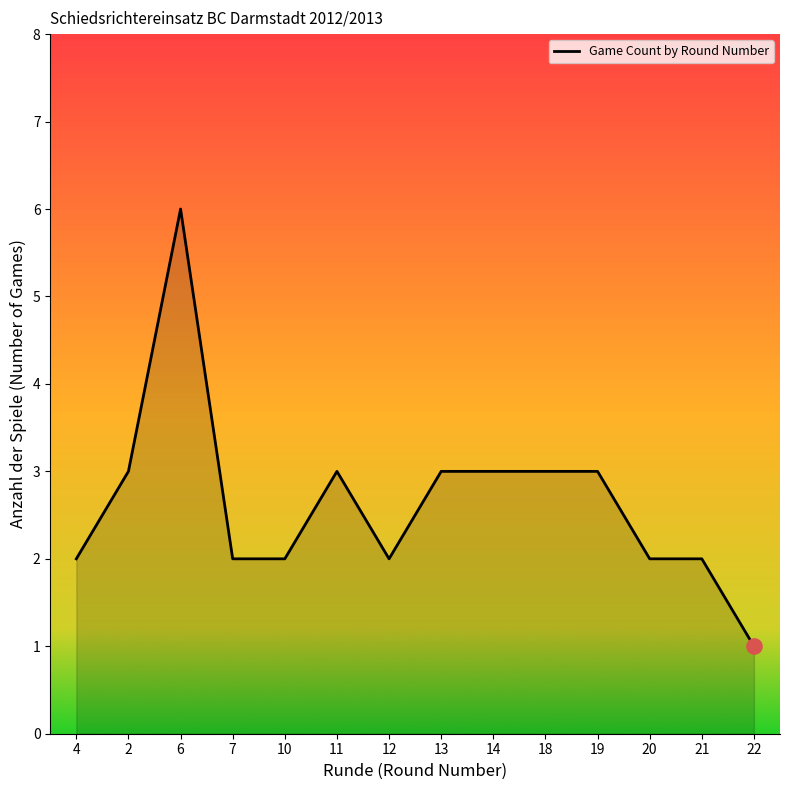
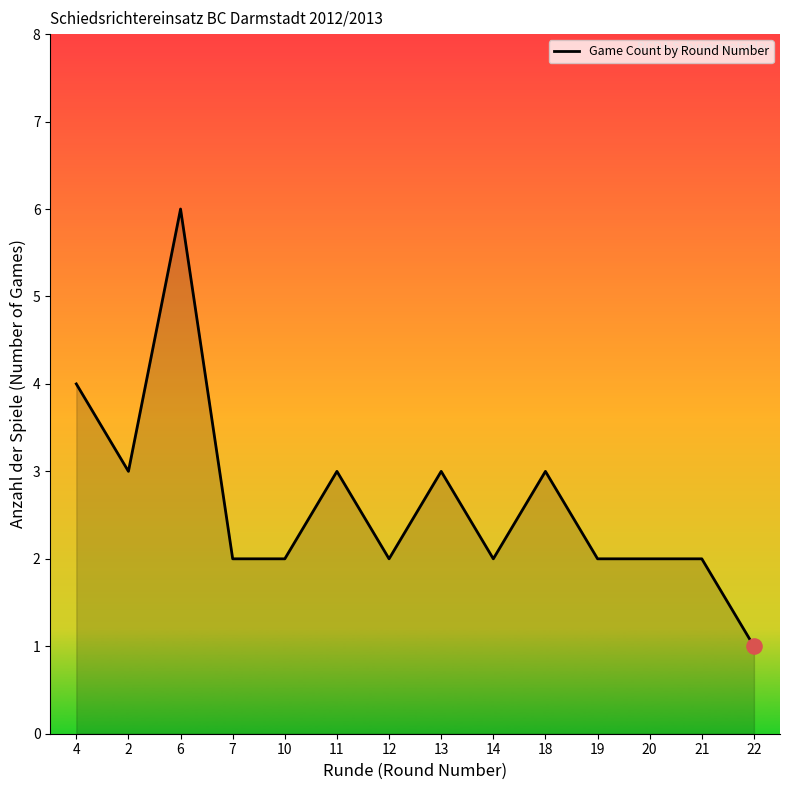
Game Count by Round Number, 4: 2 -> 4
Game Count by Round Number, 14: 3 -> 2
Game Count by Round Number, 19: 3 -> 2
